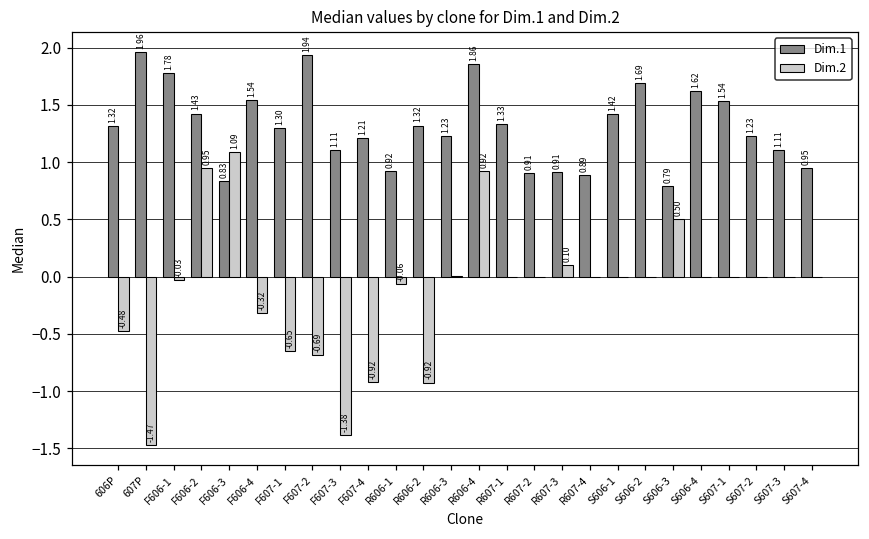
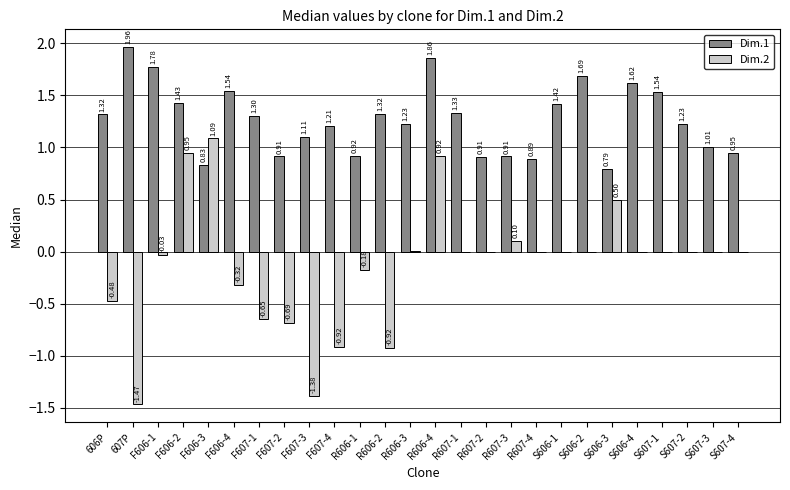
Dim.1, F607-2: 1.94 -> 0.91
Dim.2, R606-1: -0.06 -> -0.18
Dim.1, S607-3: 1.11 -> 1.01
